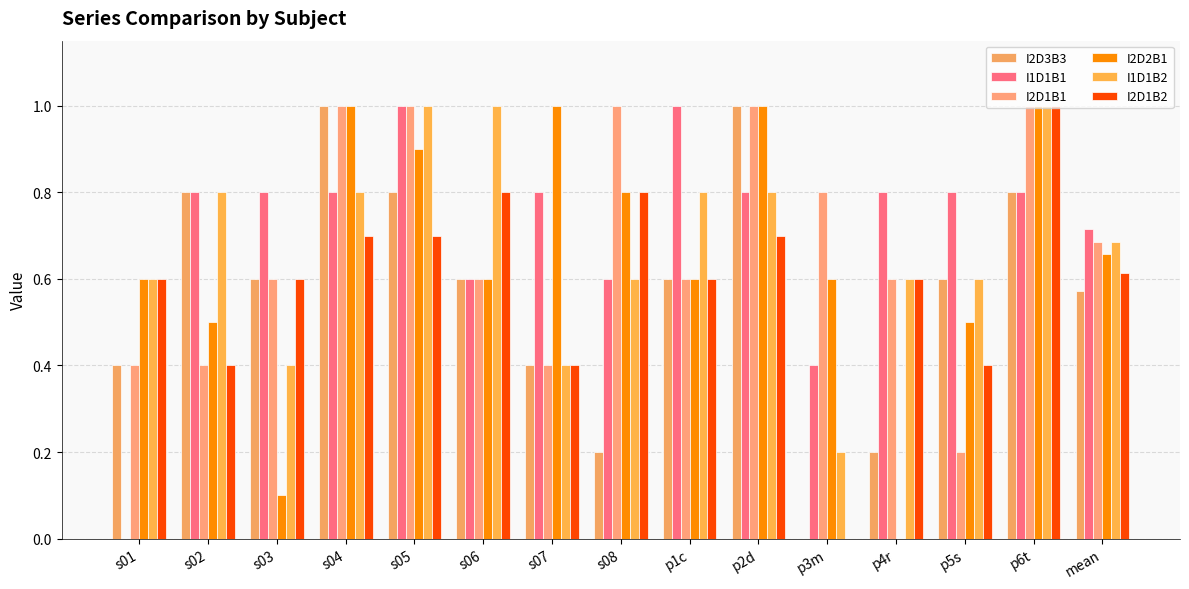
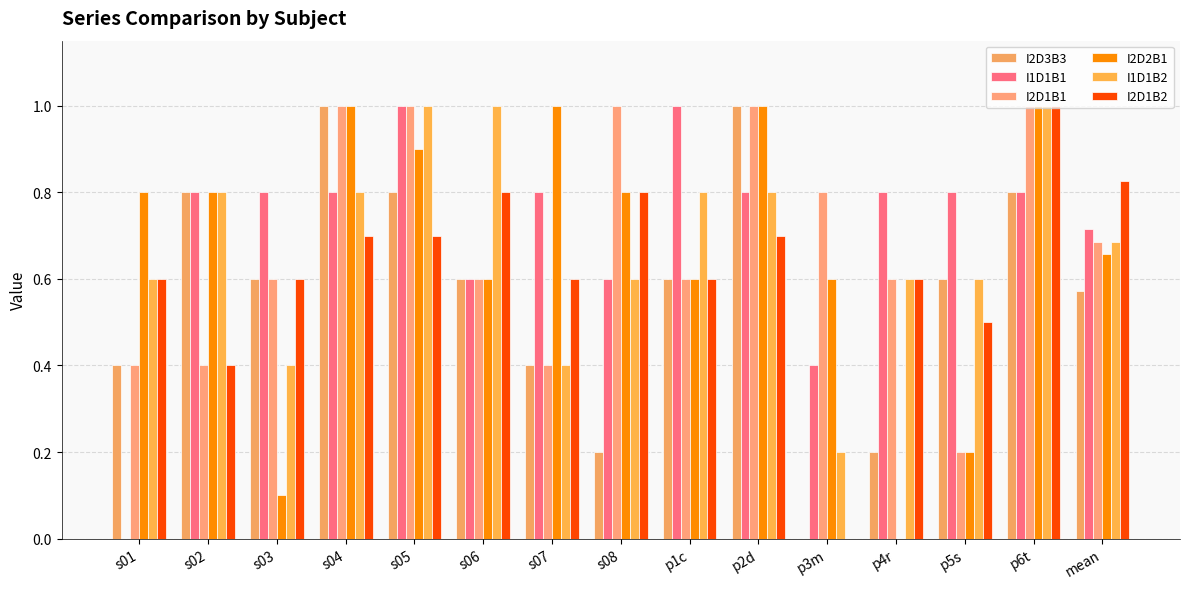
I2D2B1, s01: 0.6 -> 0.8
I2D2B1, s02: 0.5 -> 0.8
I2D1B2, s07: 0.4 -> 0.6
I2D2B1, p5s: 0.5 -> 0.2
I2D1B2, p5s: 0.4 -> 0.5
I2D1B2, mean: 0.61 -> 0.83
